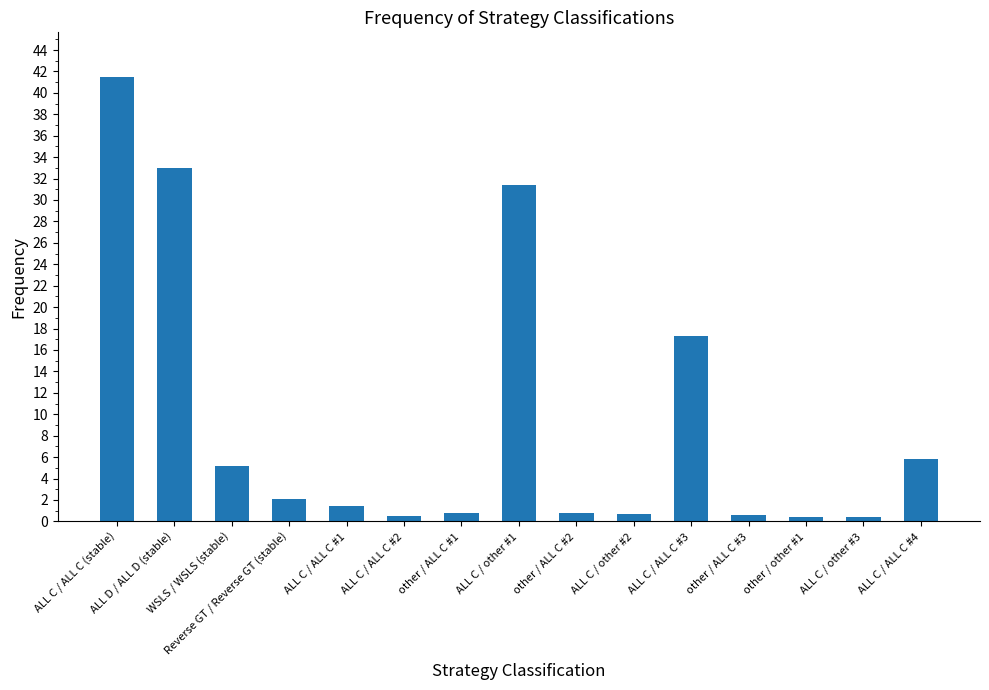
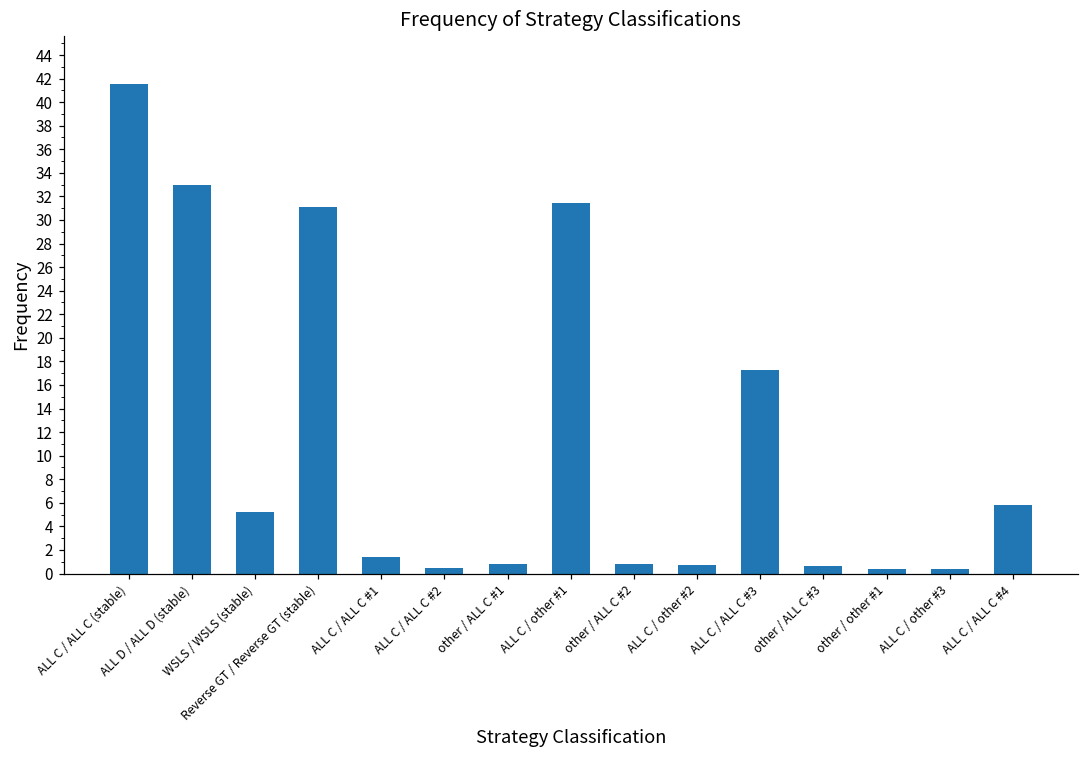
Reverse GT / Reverse GT (stable): 2.1 -> 31.1
